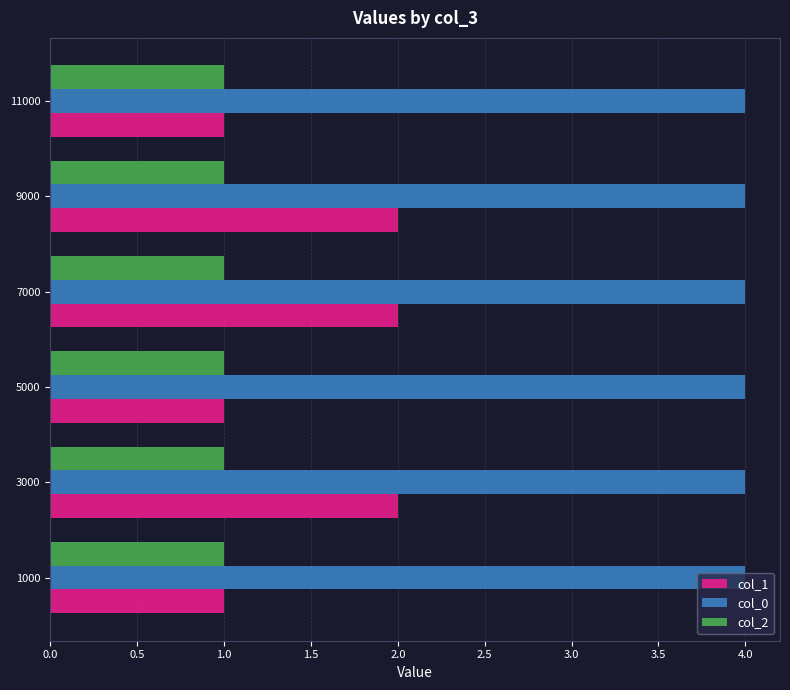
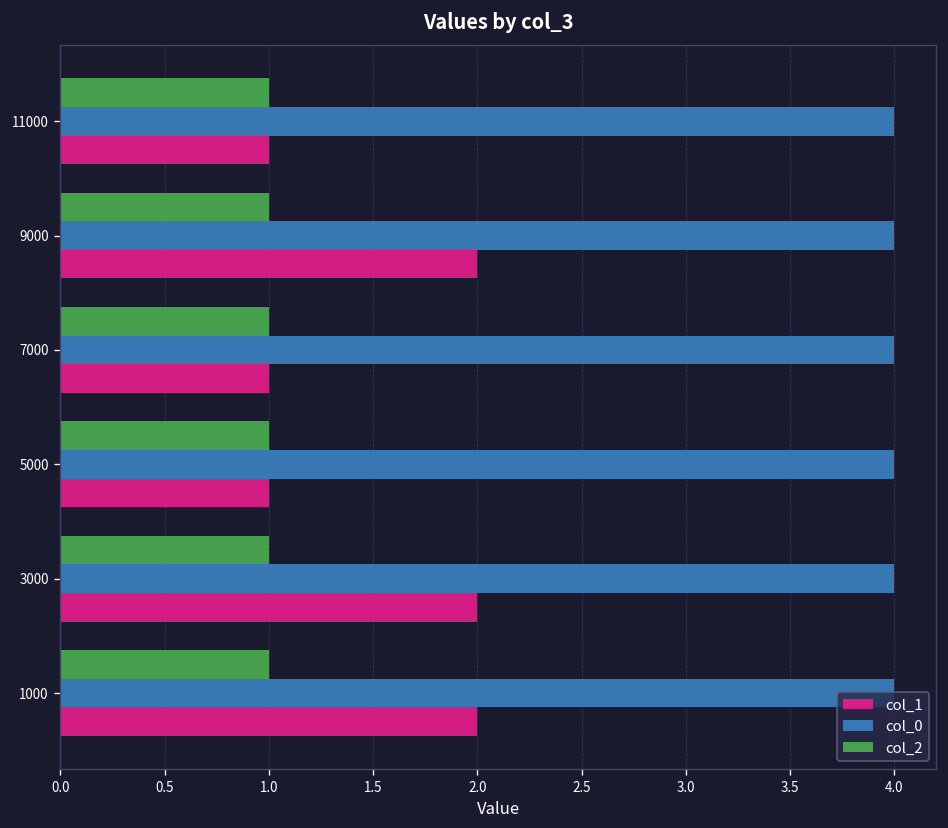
col_1, 7000: 2 -> 1
col_1, 1000: 1 -> 2
